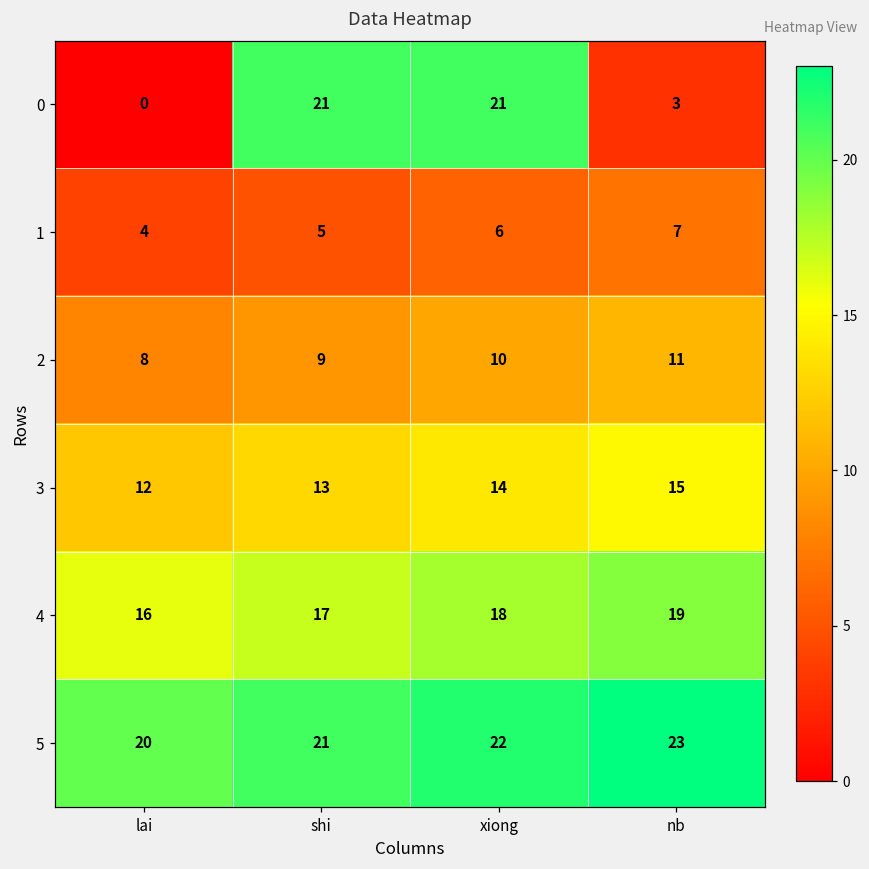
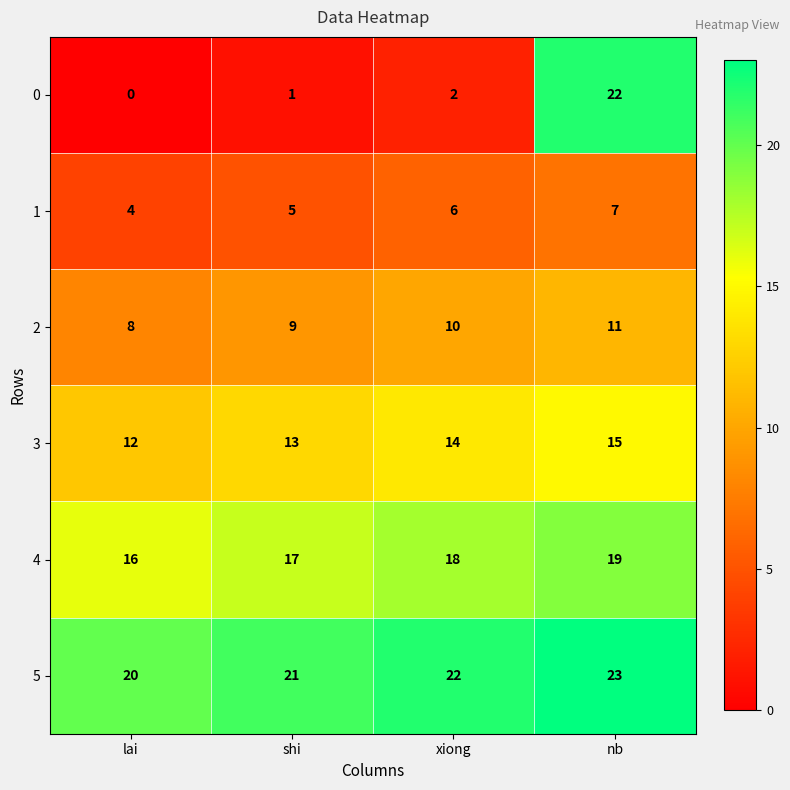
0, shi: 21 -> 1
0, xiong: 21 -> 2
0, nb: 3 -> 22
